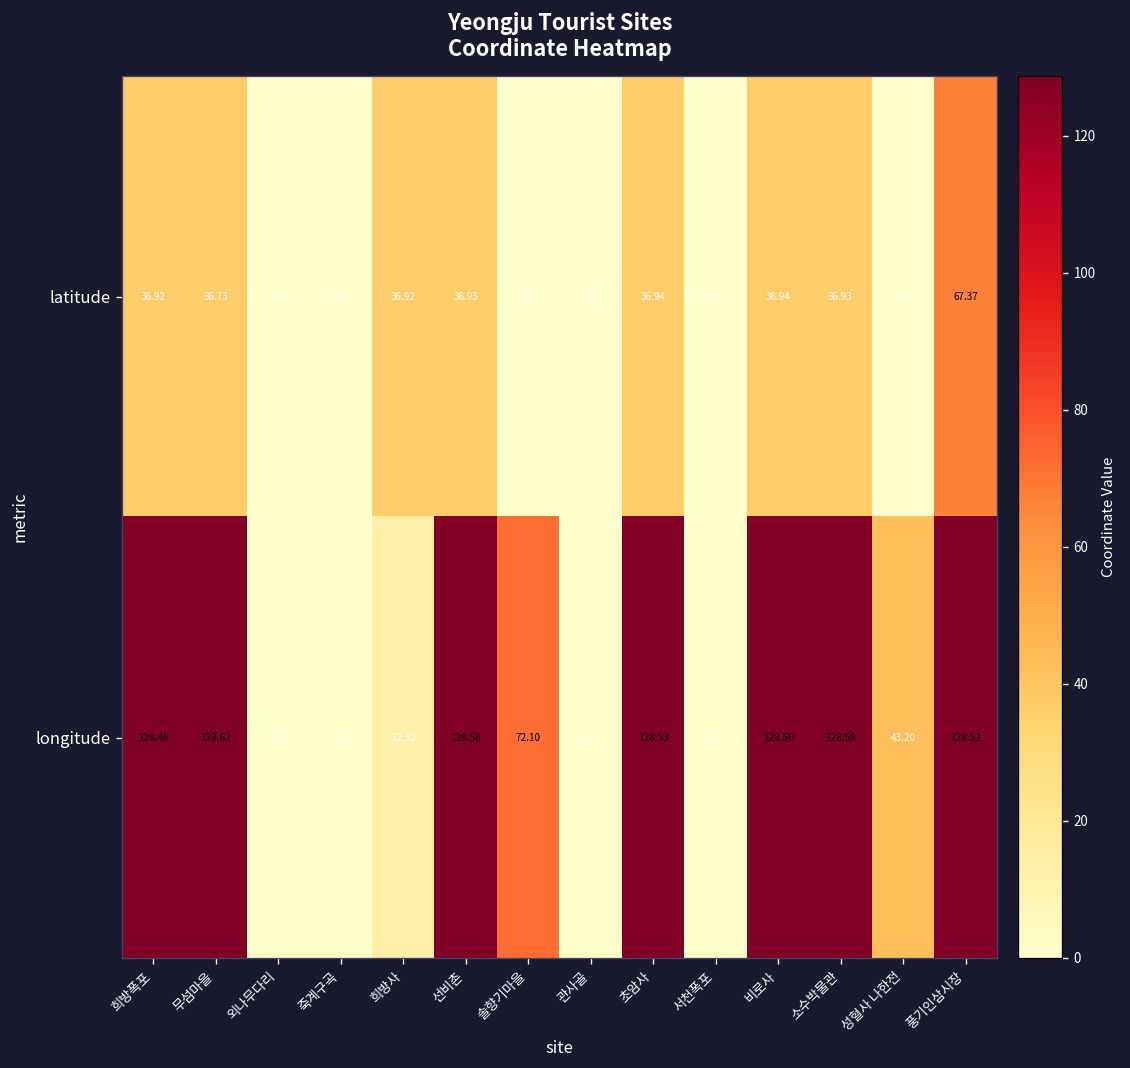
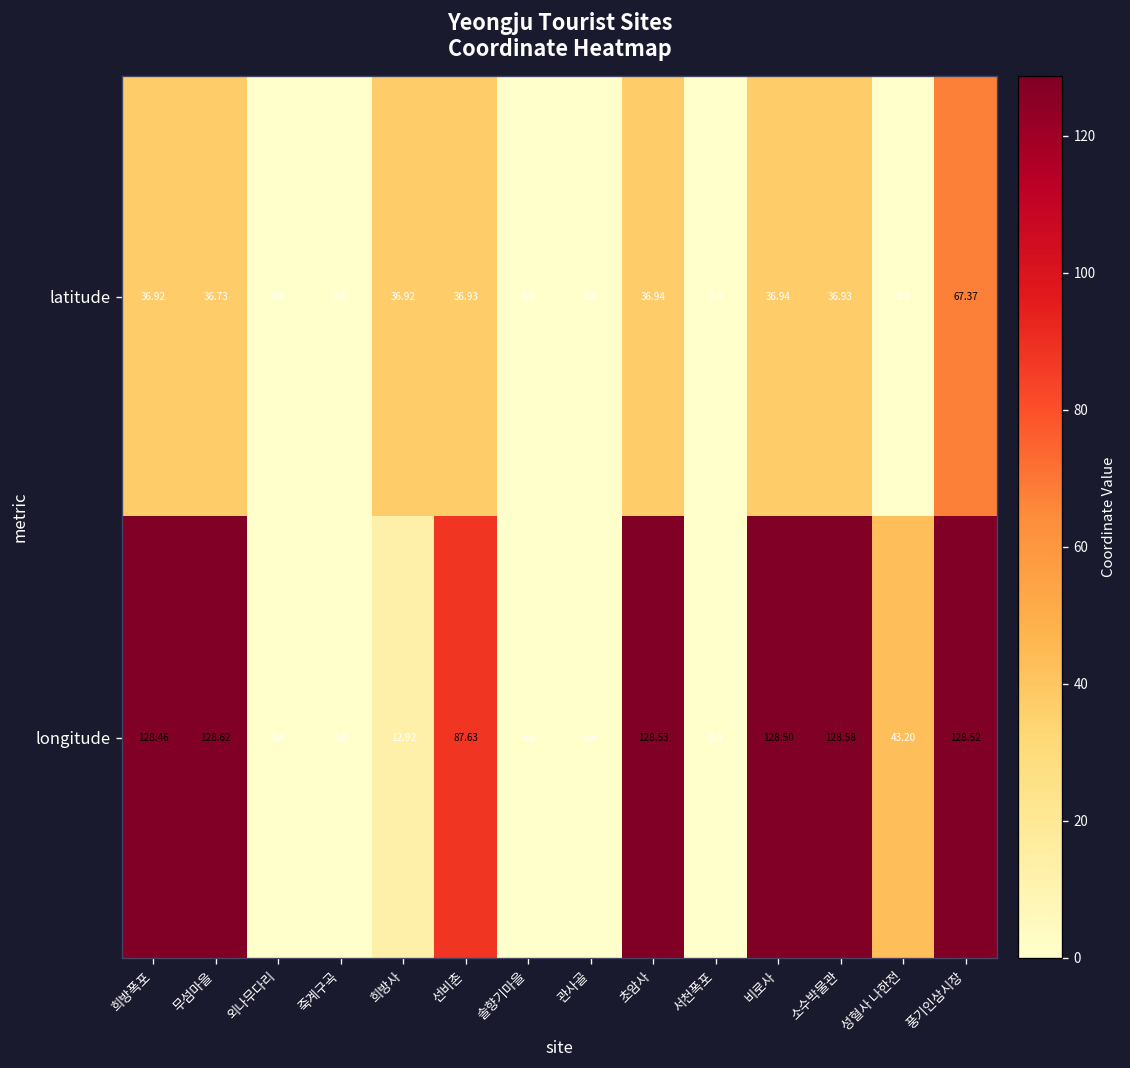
longitude, 선비촌: 128.58 -> 87.63
longitude, 솔향기마을: 72.10 -> 0.0
